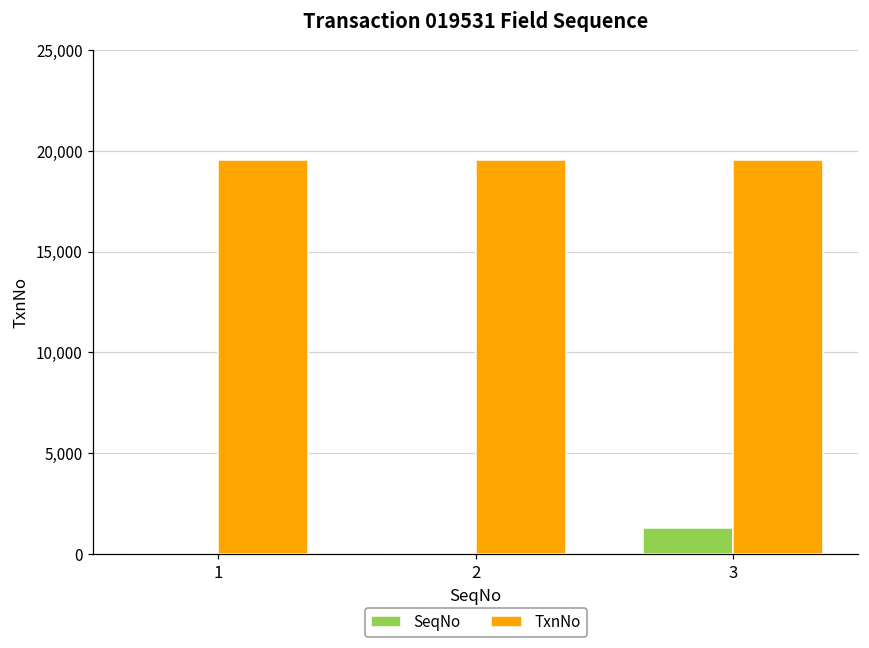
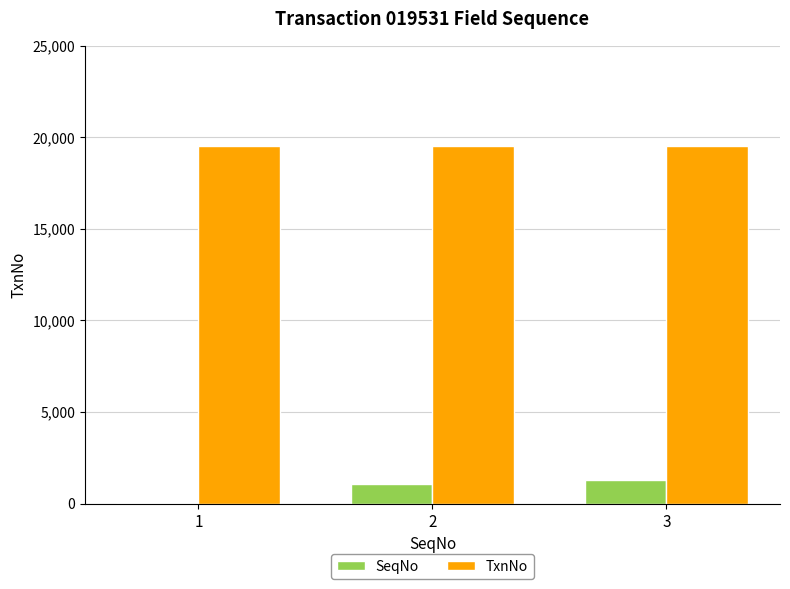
SeqNo, 2: 0 -> 1,000
